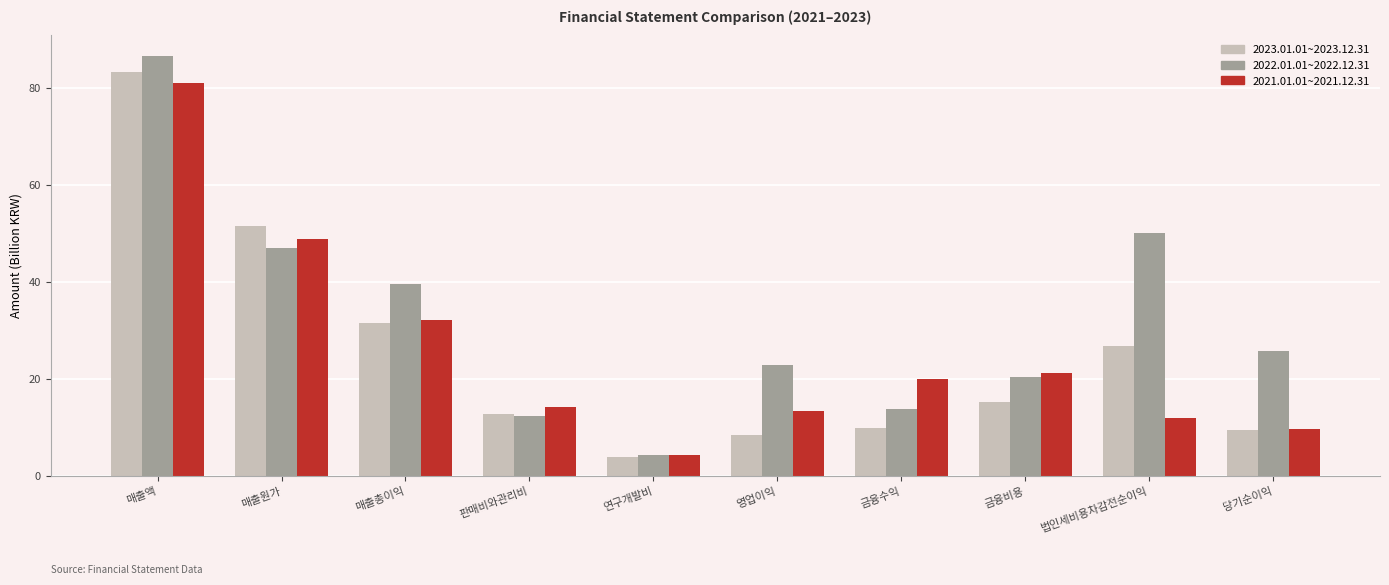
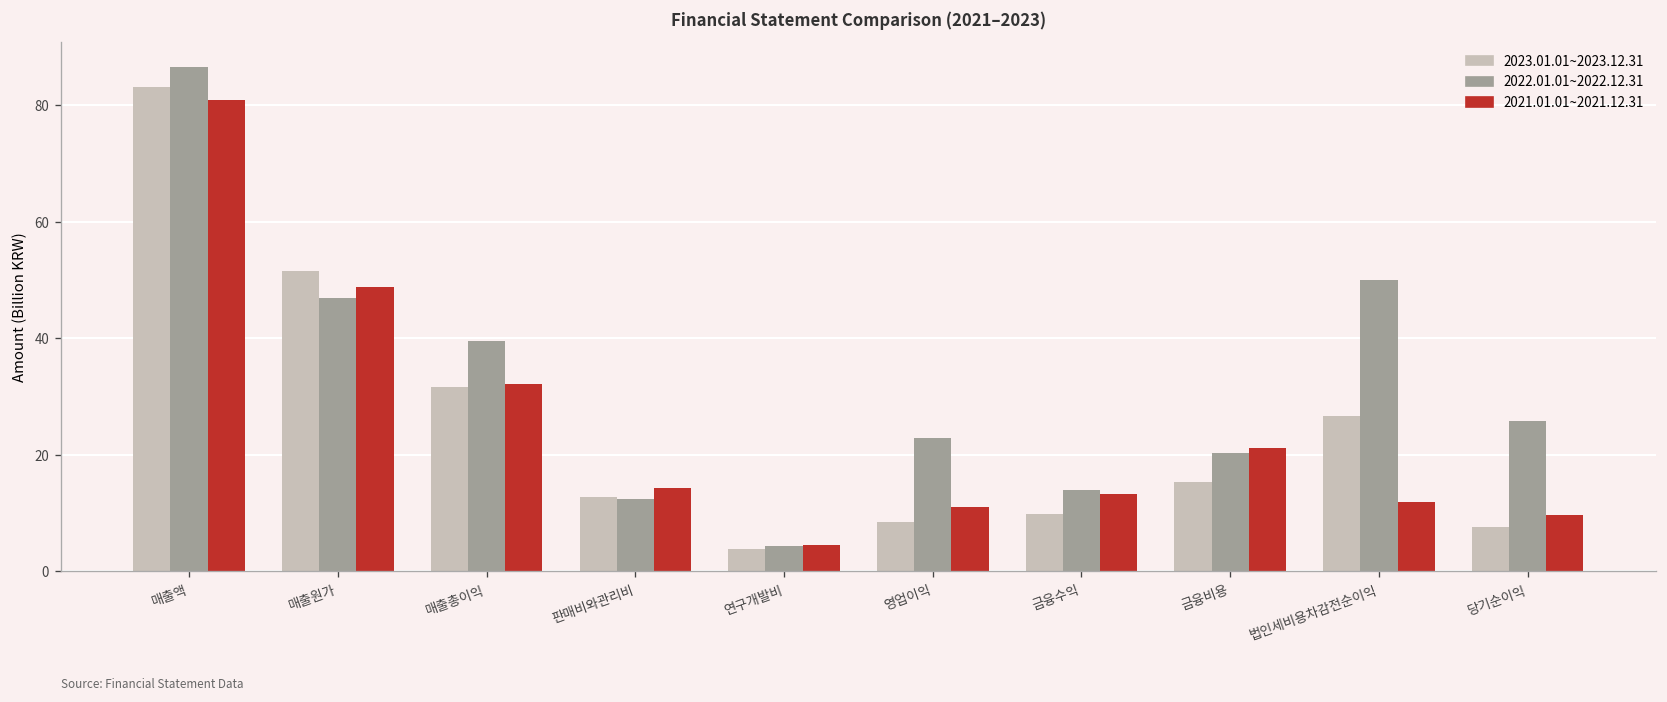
2021.01.01~2021.12.31, 영업이익: 13 -> 11
2021.01.01~2021.12.31, 금융수익: 20 -> 13
2023.01.01~2023.12.31, 당기순이익: 9 -> 8
